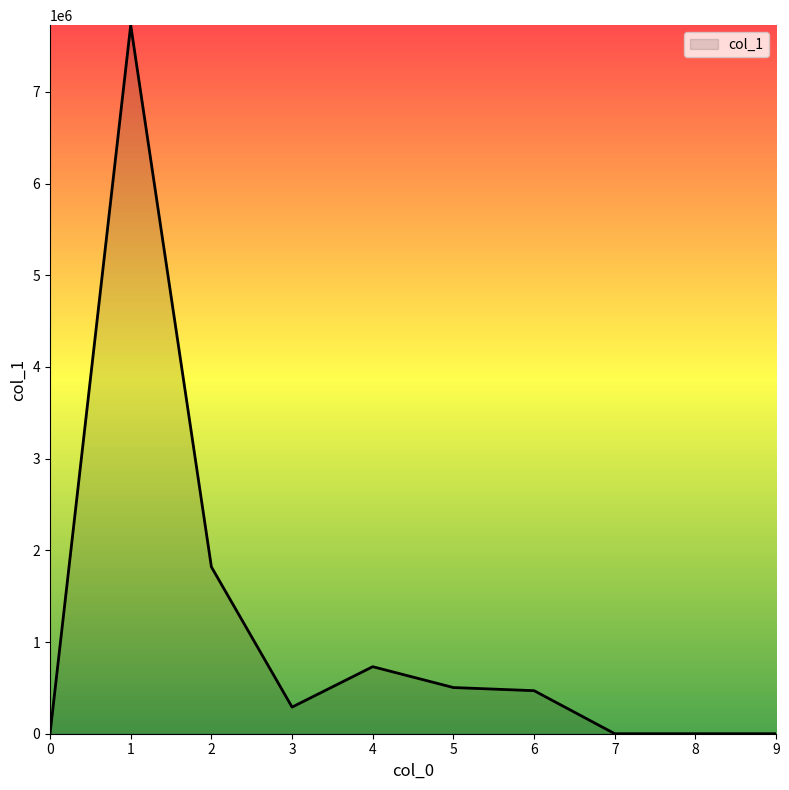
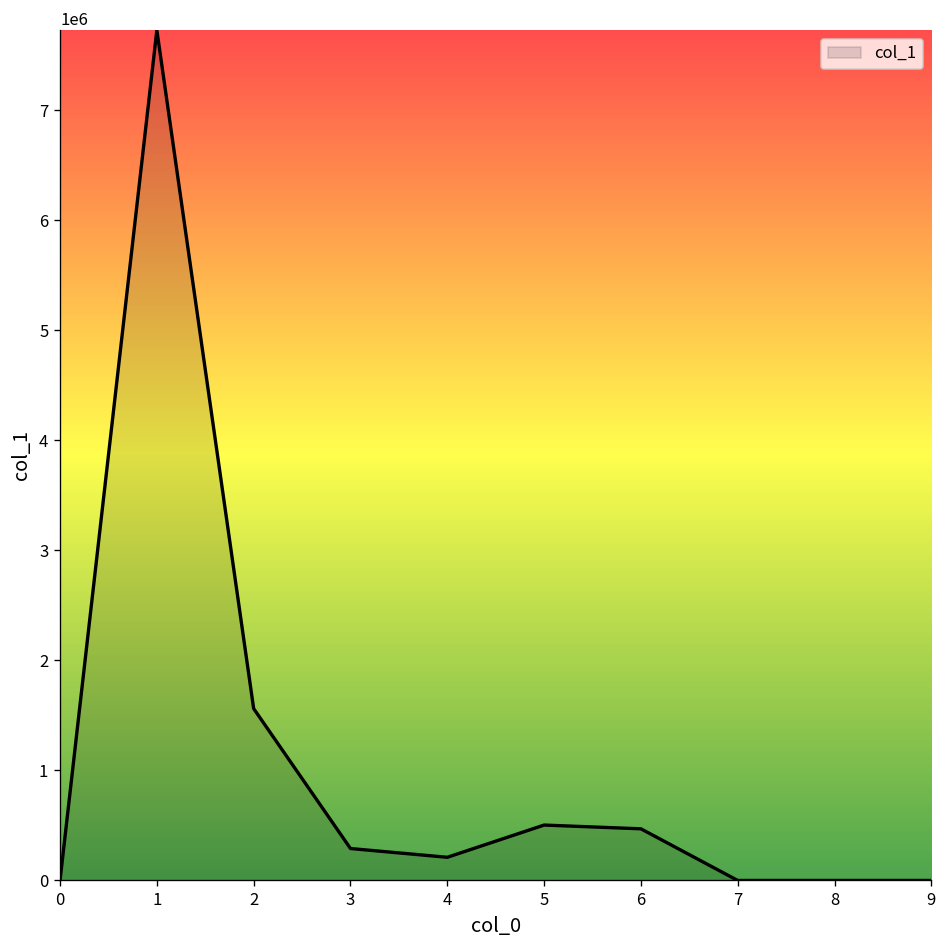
2: 1800000 -> 1600000
4: 700000 -> 200000
